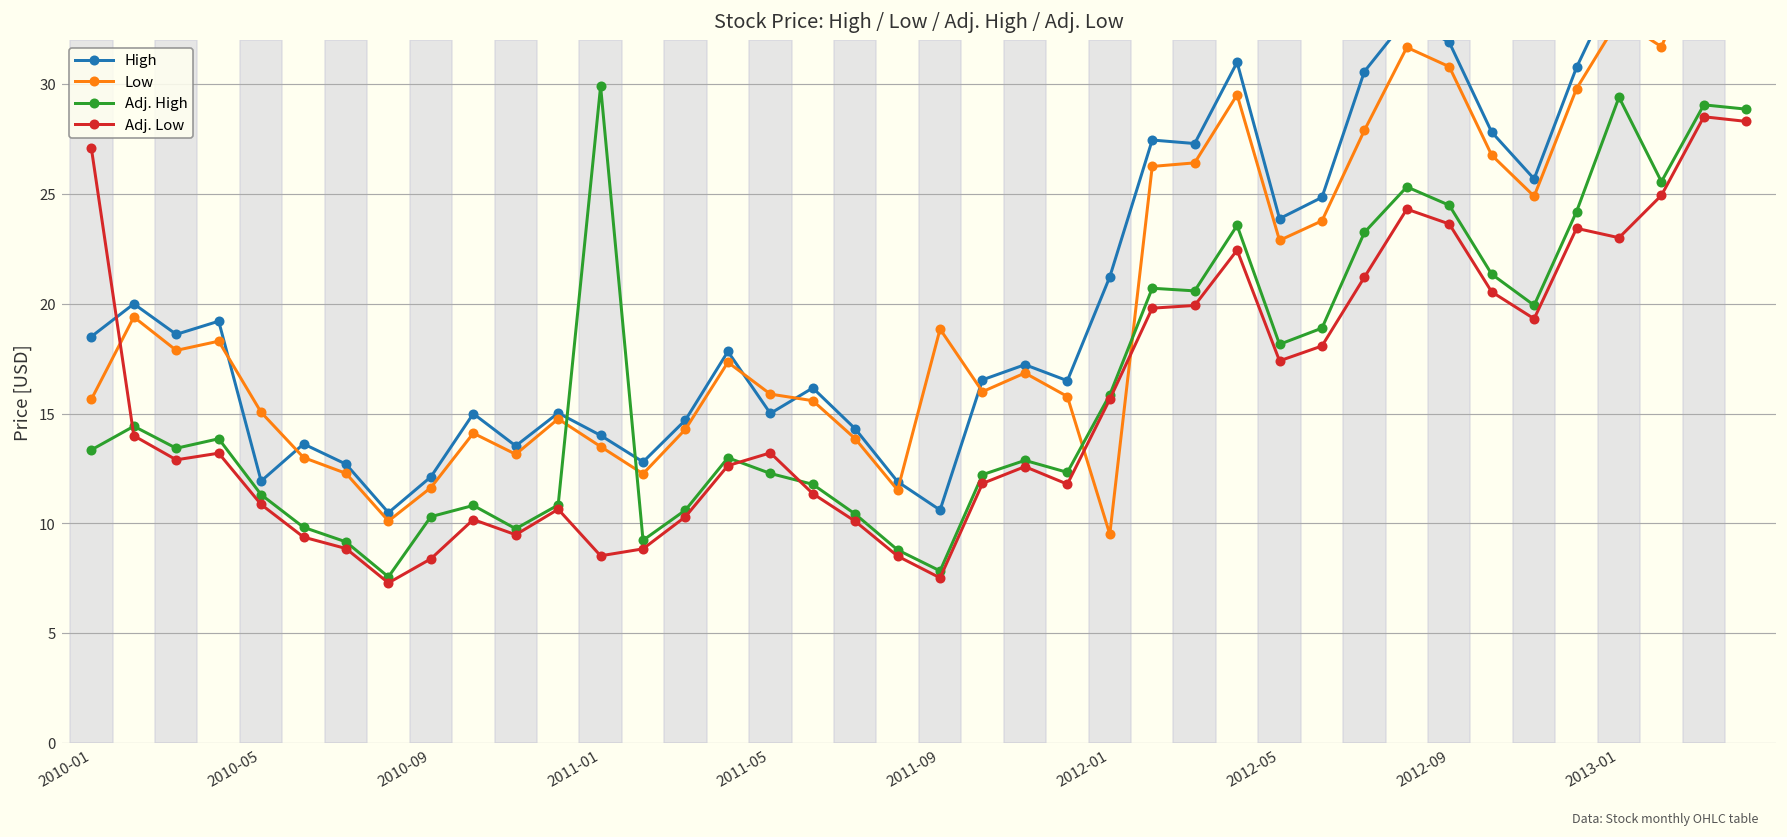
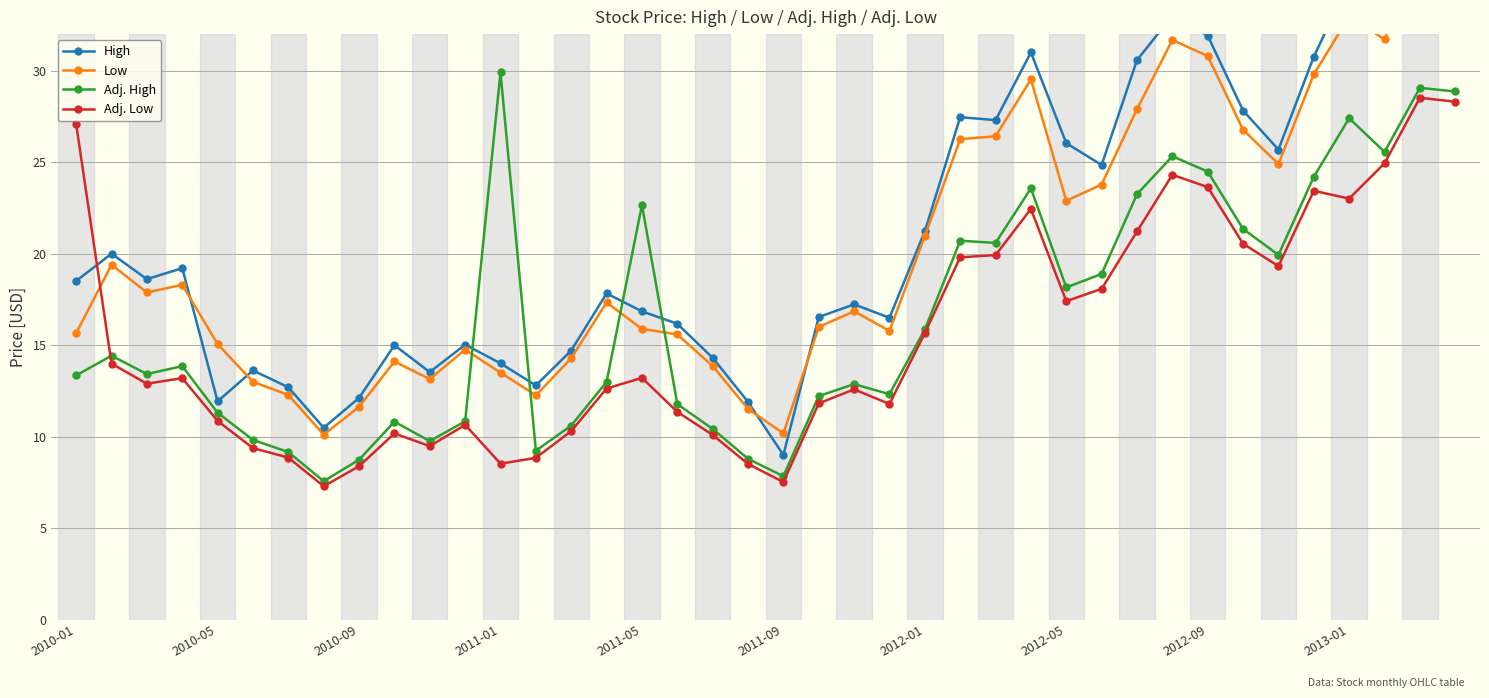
Adj. High, 2010-09: 10.3 -> 8.7
High, 2011-05: 15.0 -> 16.9
Adj. High, 2011-05: 12.3 -> 22.7
High, 2011-09: 10.6 -> 9.0
Low, 2011-09: 18.9 -> 10.2
Low, 2012-01: 9.5 -> 21.0
High, 2012-05: 23.9 -> 26.0
Adj. High, 2013-01: 29.4 -> 27.4
